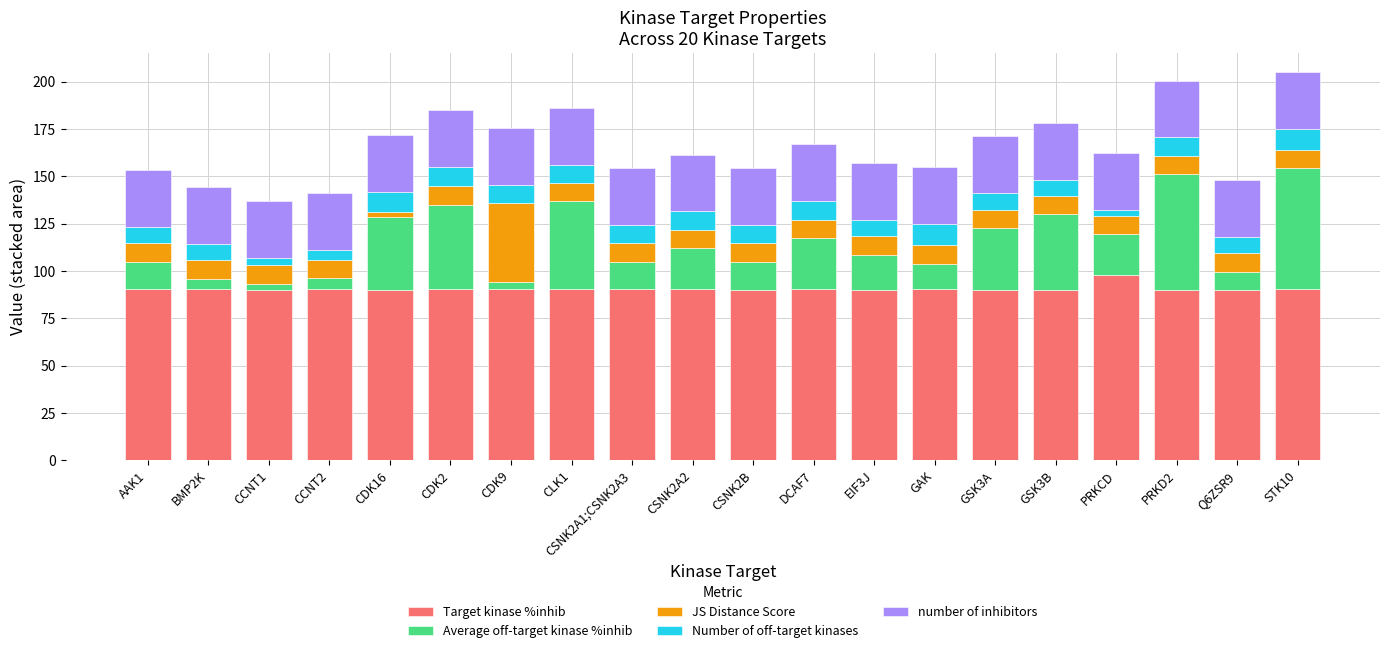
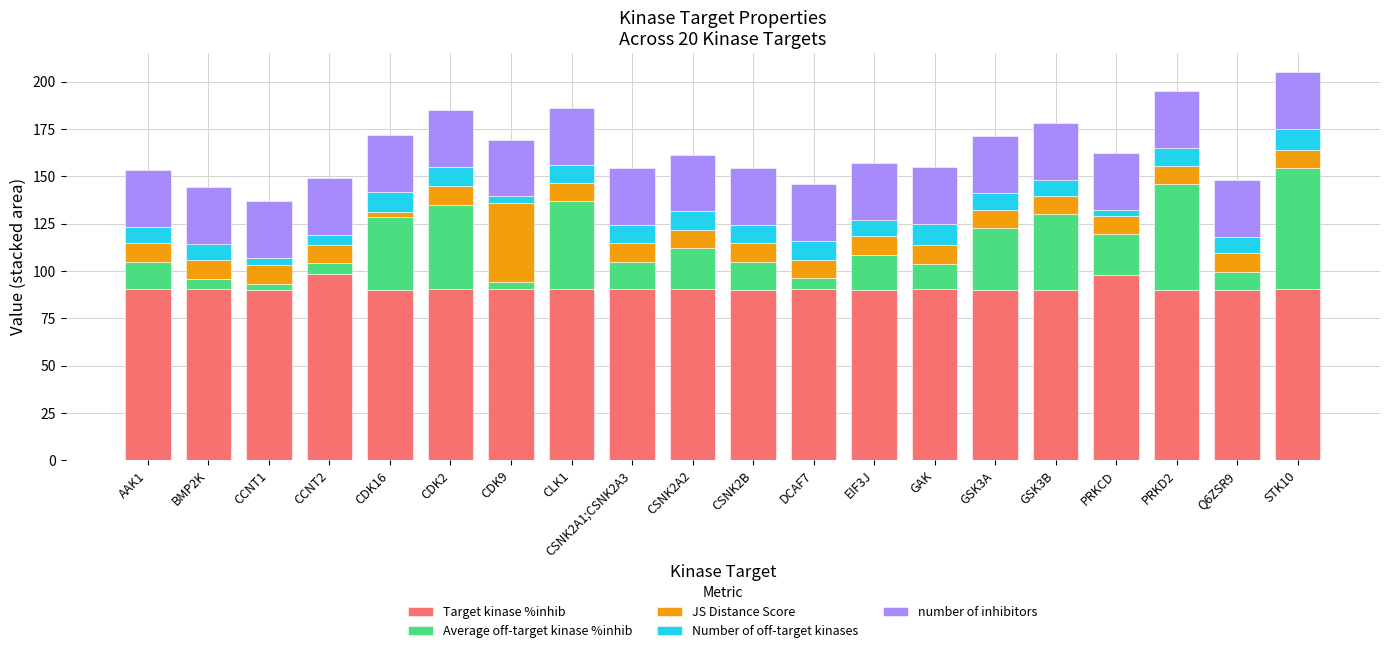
Target kinase %inhib, CCNT2: 91 -> 98
Number of off-target kinases, CDK9: 10 -> 4
Average off-target kinase %inhib, DCAF7: 27 -> 6
Average off-target kinase %inhib, PRKD2: 61 -> 56
